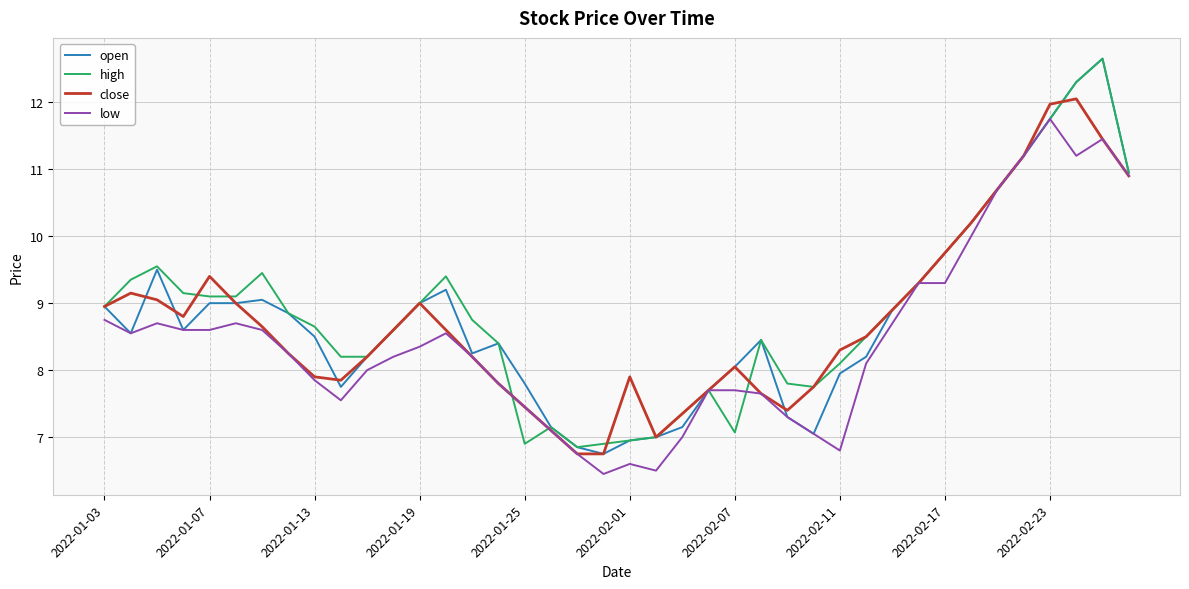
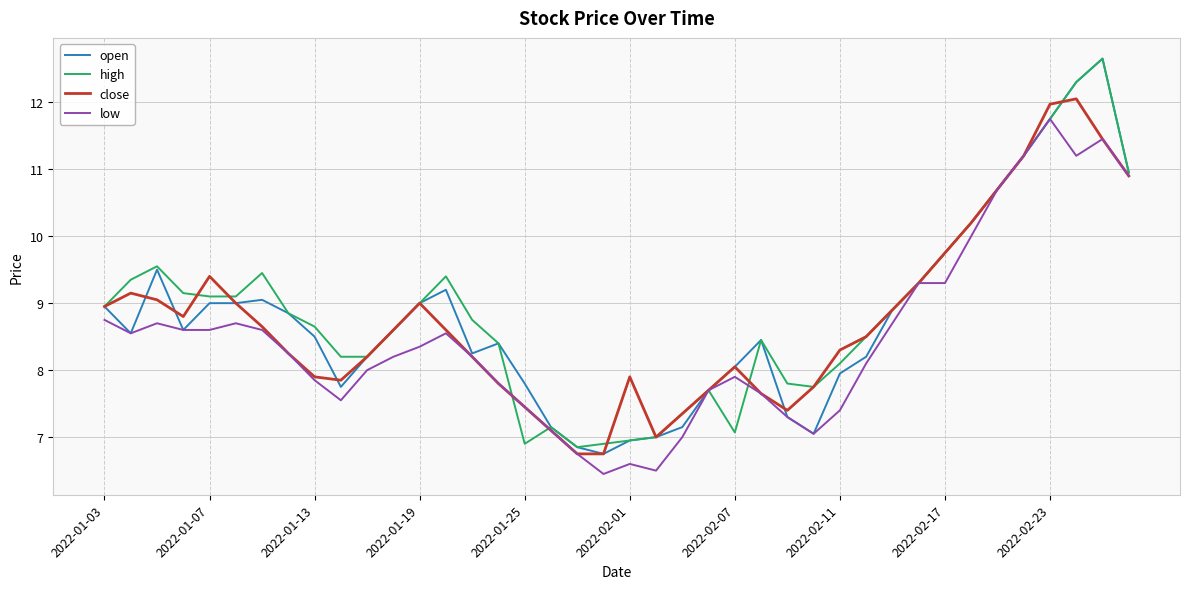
low, 2022-02-07: 7.7 -> 7.9
low, 2022-02-11: 6.8 -> 7.4
